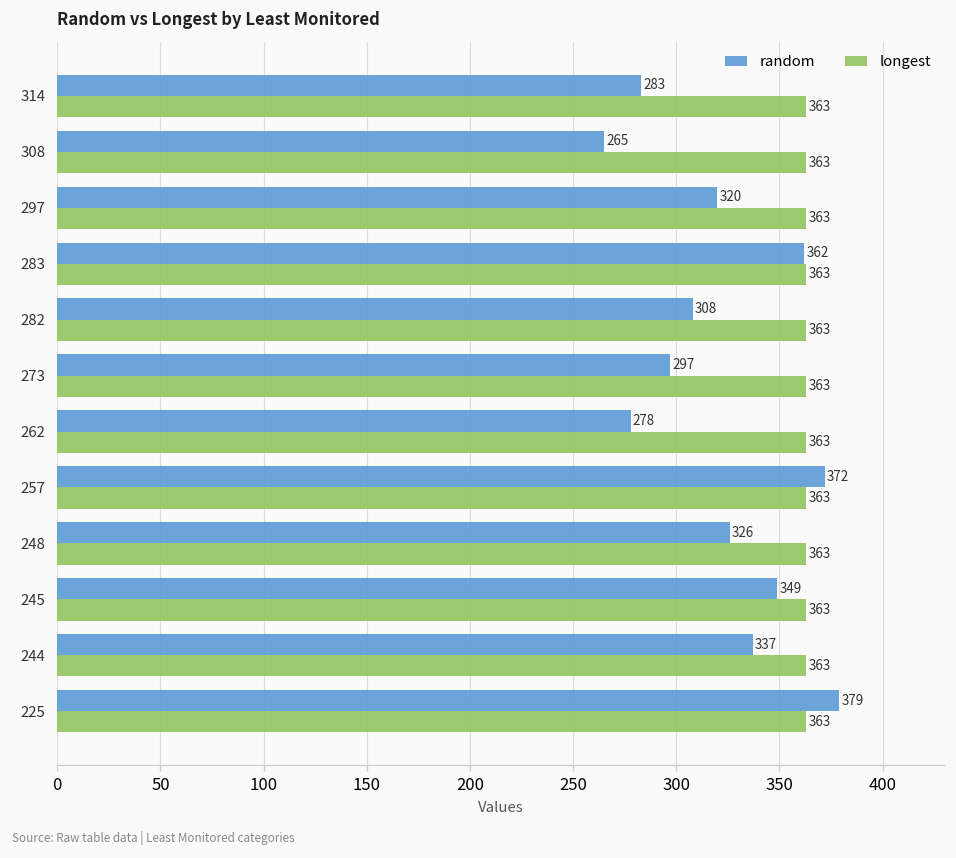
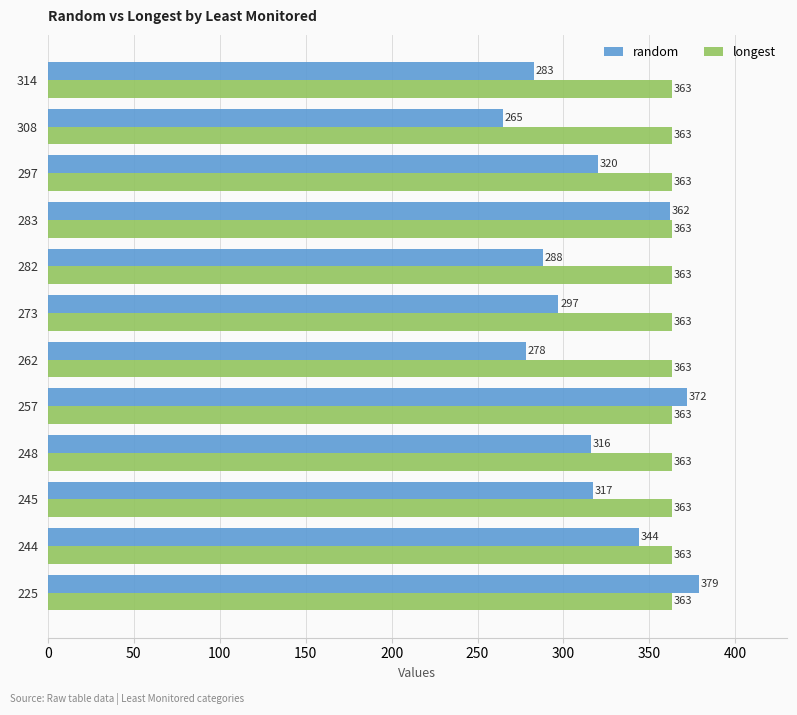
random, 282: 308 -> 288
random, 248: 326 -> 316
random, 245: 349 -> 317
random, 244: 337 -> 344
